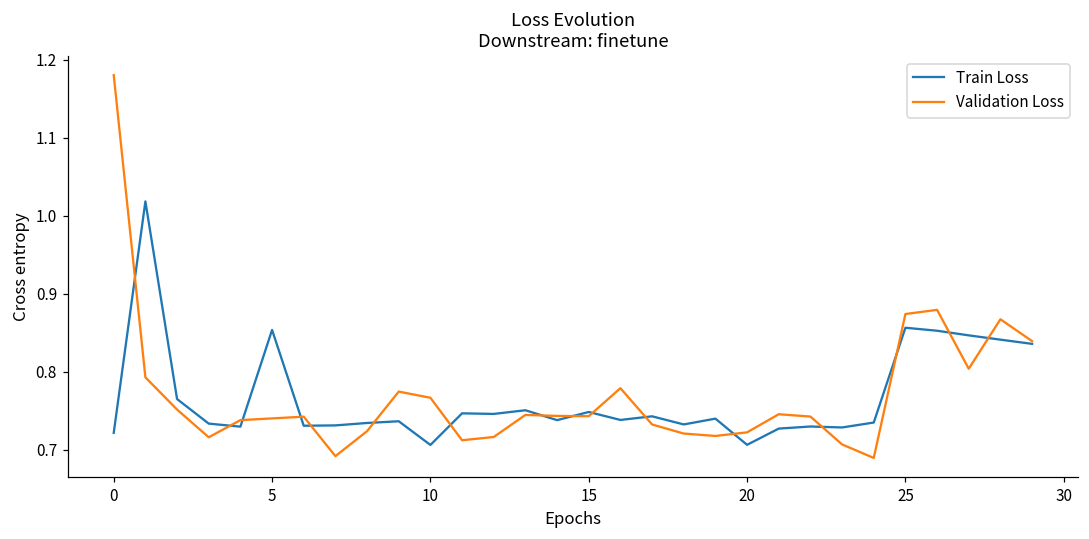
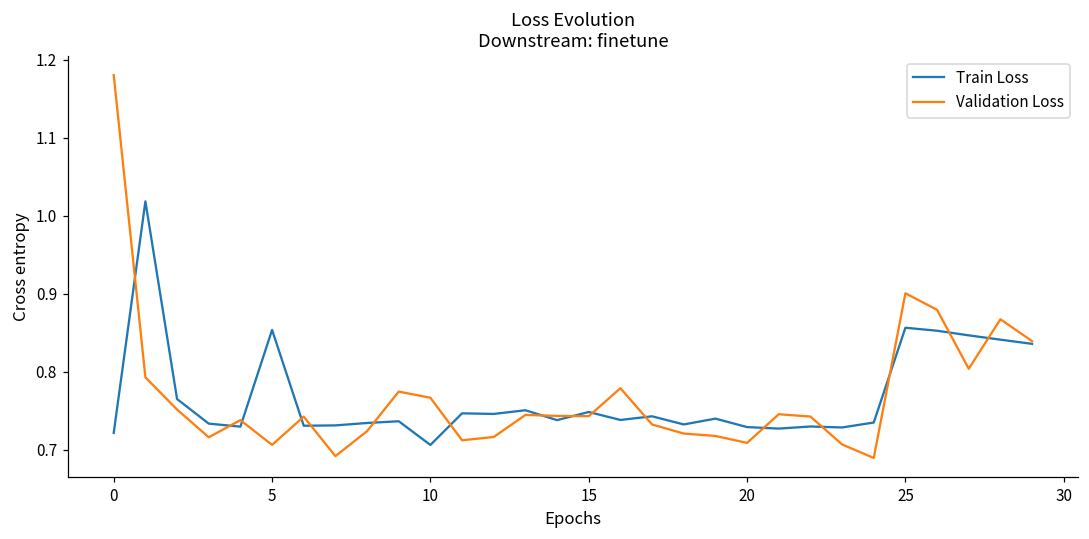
Validation Loss, 5: 0.74 -> 0.71
Train Loss, 20: 0.71 -> 0.73
Validation Loss, 20: 0.72 -> 0.71
Validation Loss, 25: 0.87 -> 0.90
